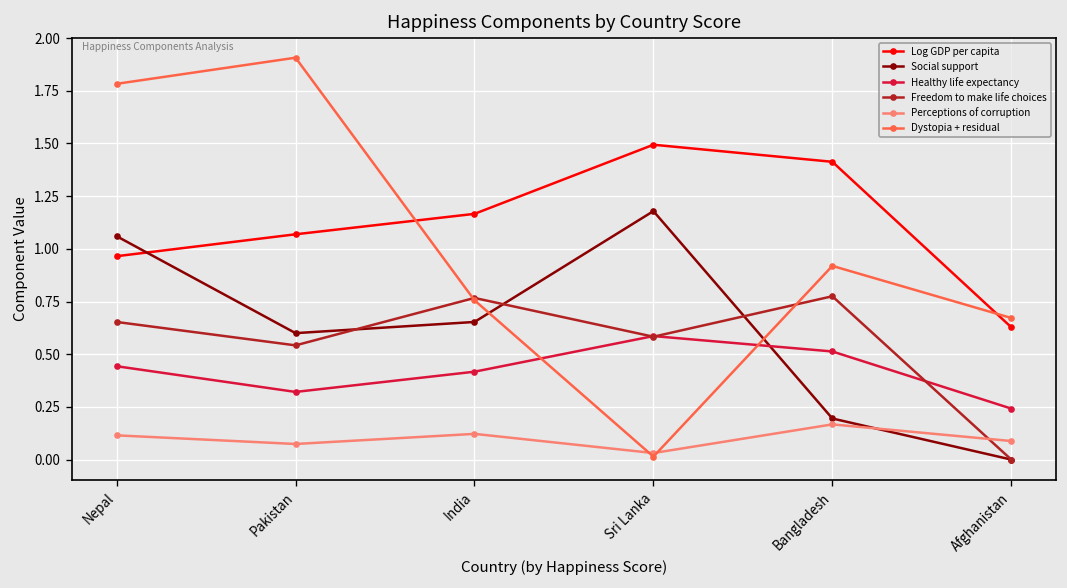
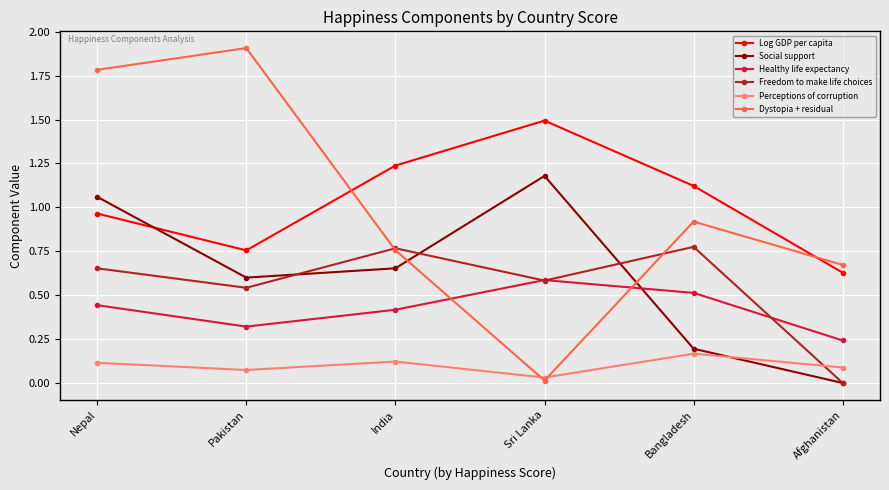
Log GDP per capita, Pakistan: 1.07 -> 0.76
Log GDP per capita, India: 1.17 -> 1.24
Log GDP per capita, Bangladesh: 1.41 -> 1.12
